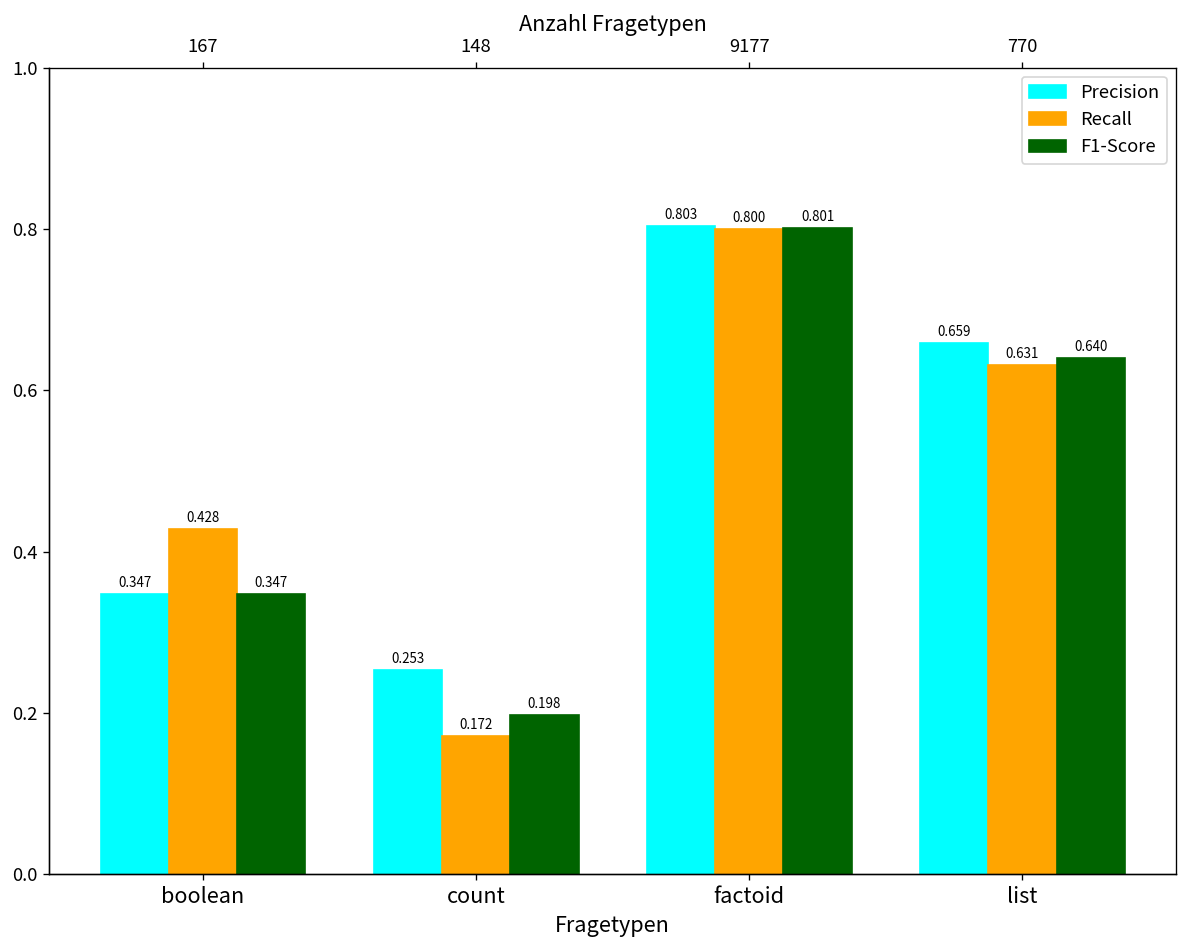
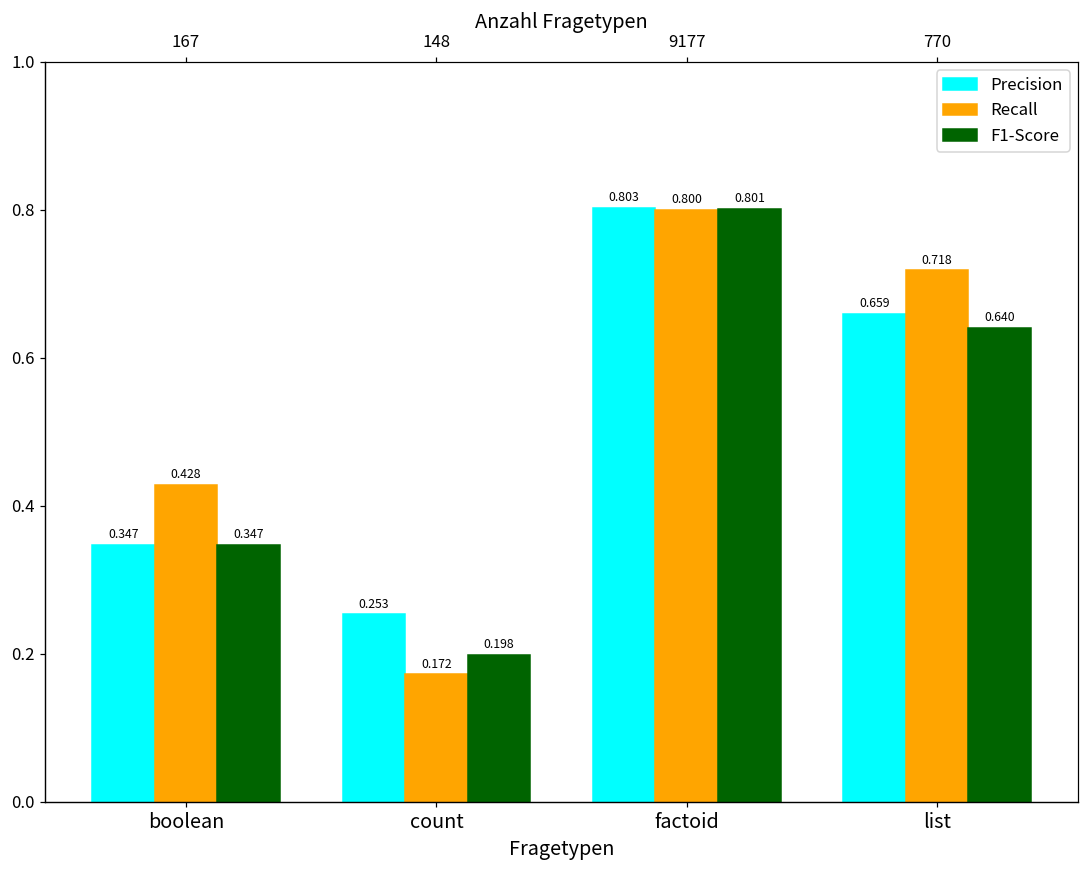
Recall, list: 0.631 -> 0.718
